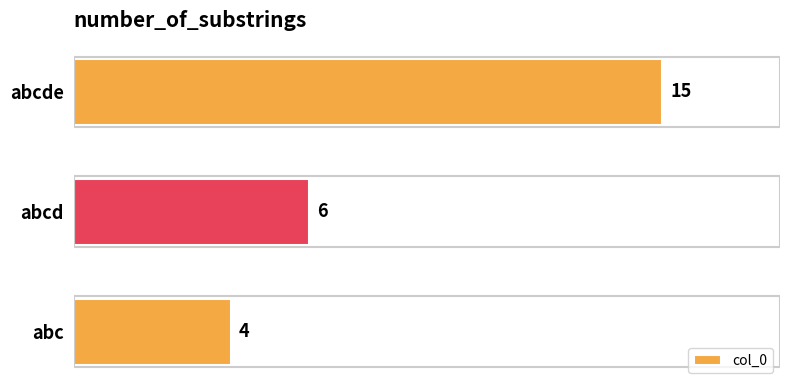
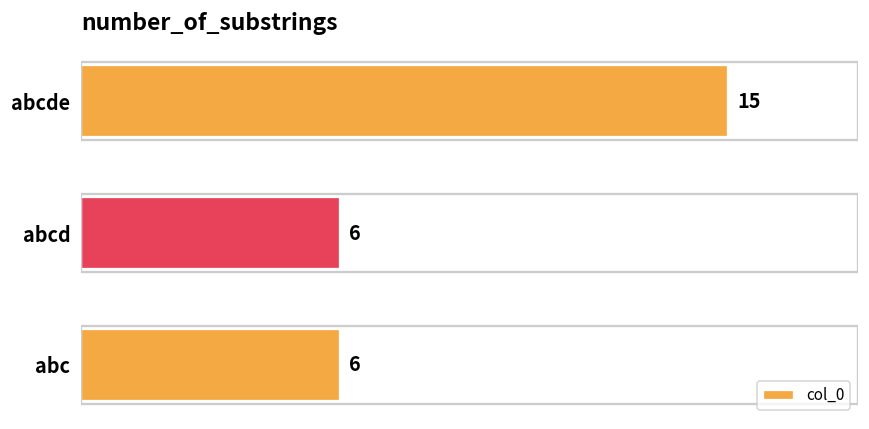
abc: 4 -> 6
